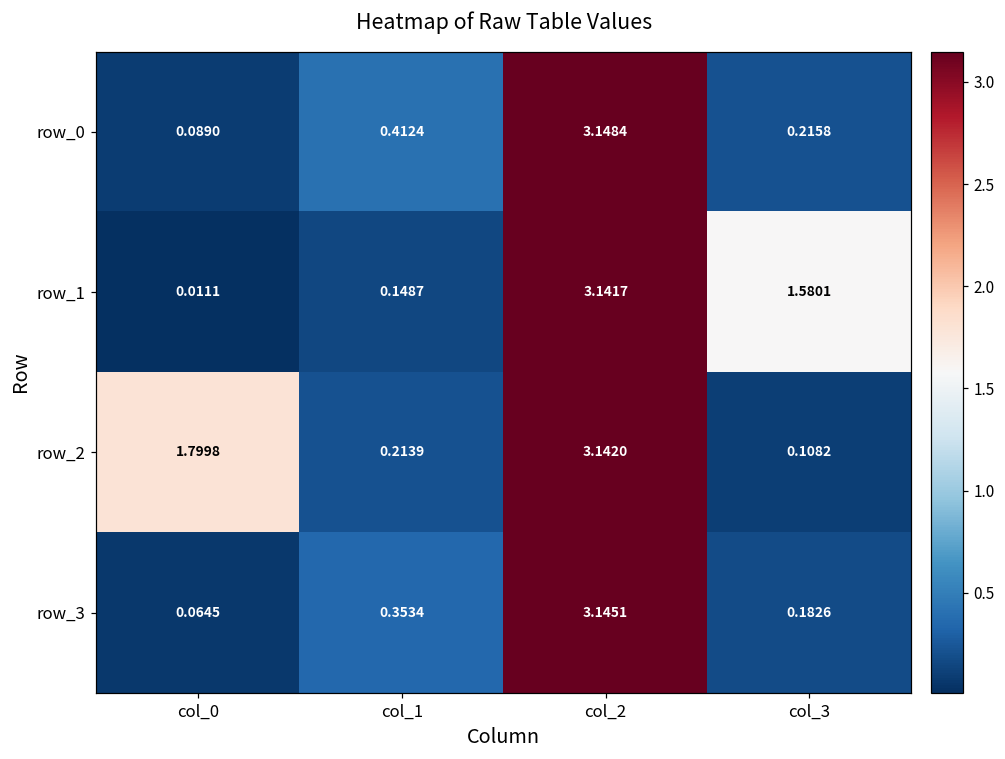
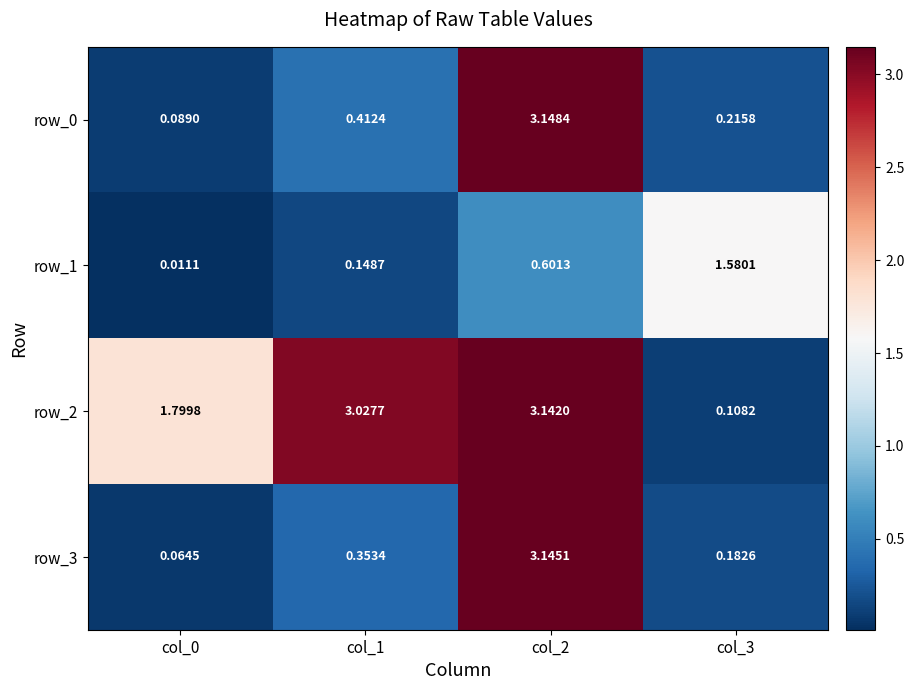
row_1, col_2: 3.1417 -> 0.6013
row_2, col_1: 0.2139 -> 3.0277
